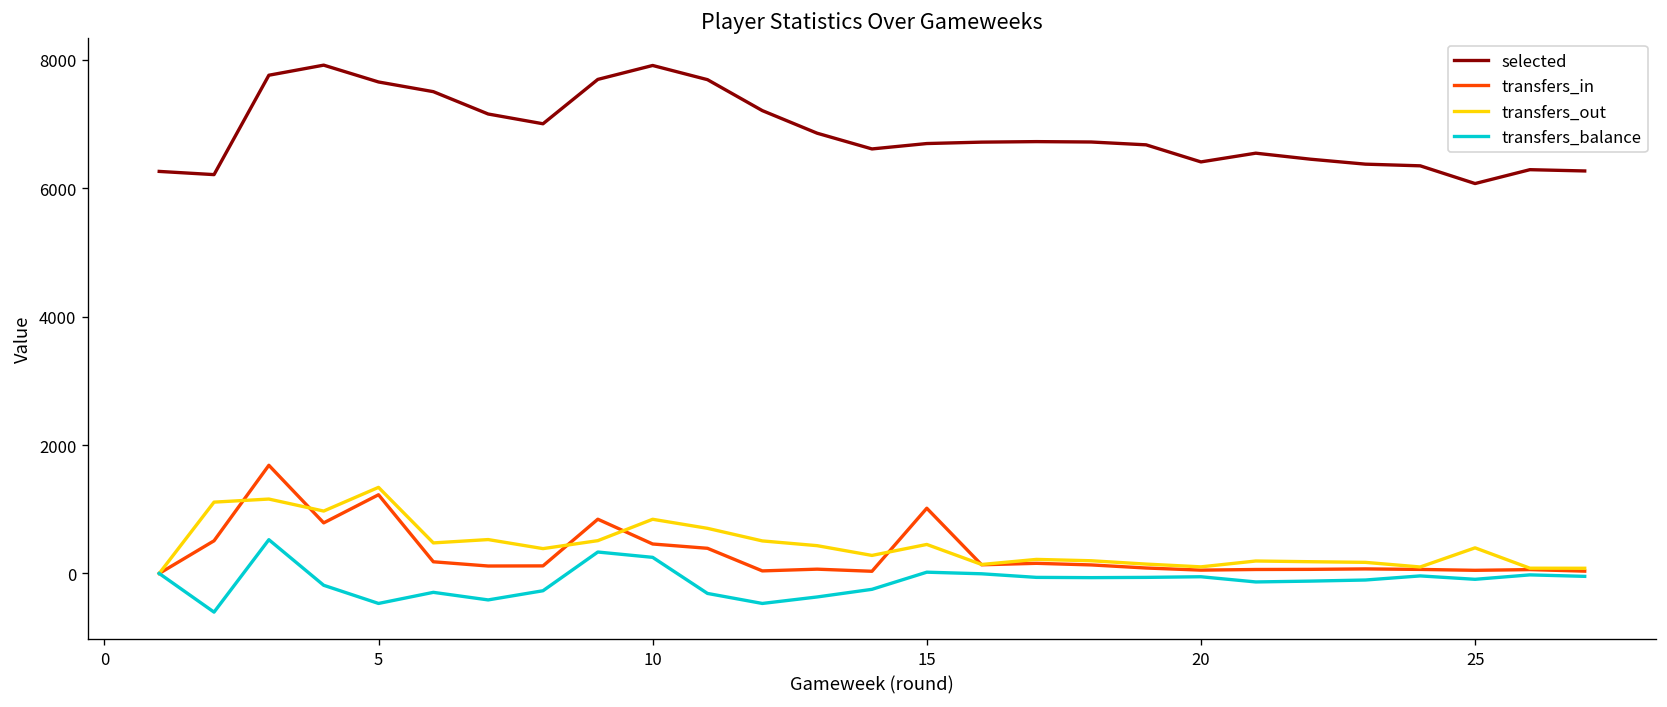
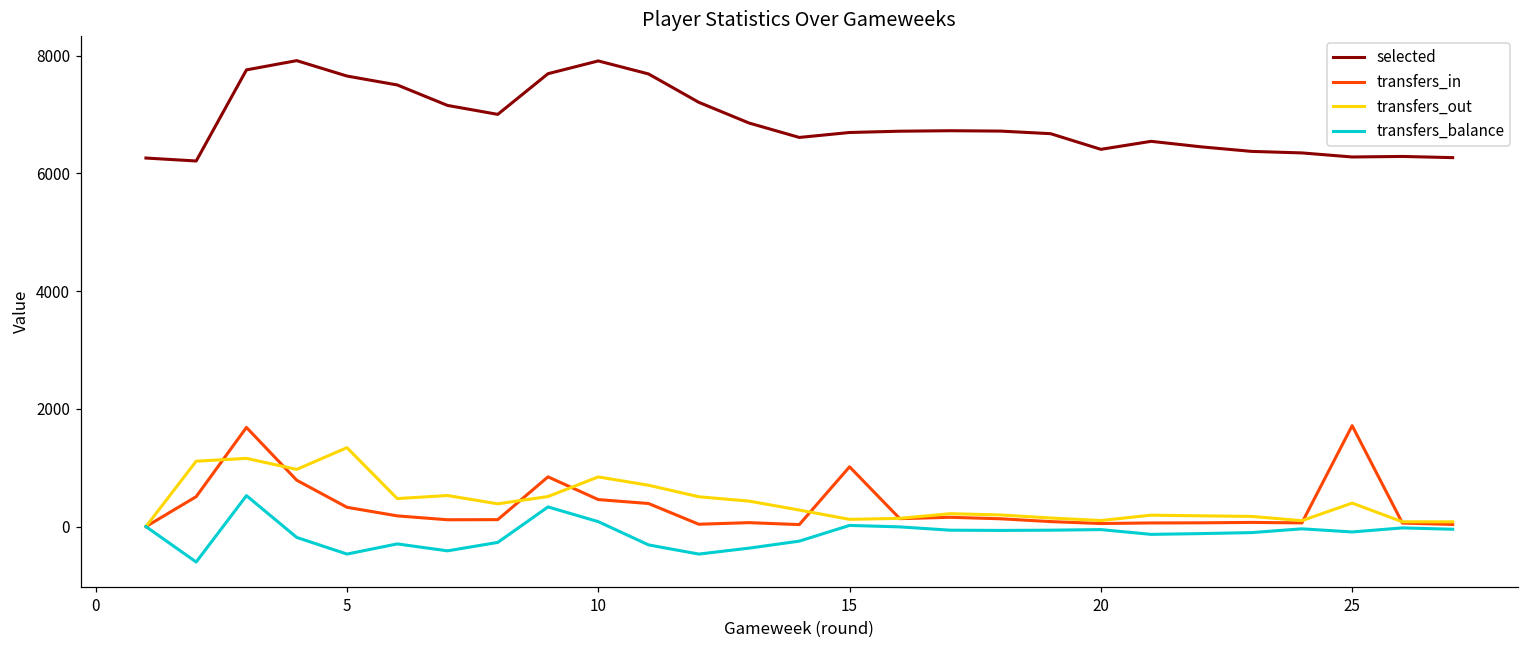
transfers_in, 5: 1200 -> 300
transfers_balance, 10: 300 -> 100
transfers_out, 15: 500 -> 100
selected, 25: 6100 -> 6300
transfers_in, 25: 0 -> 1700
